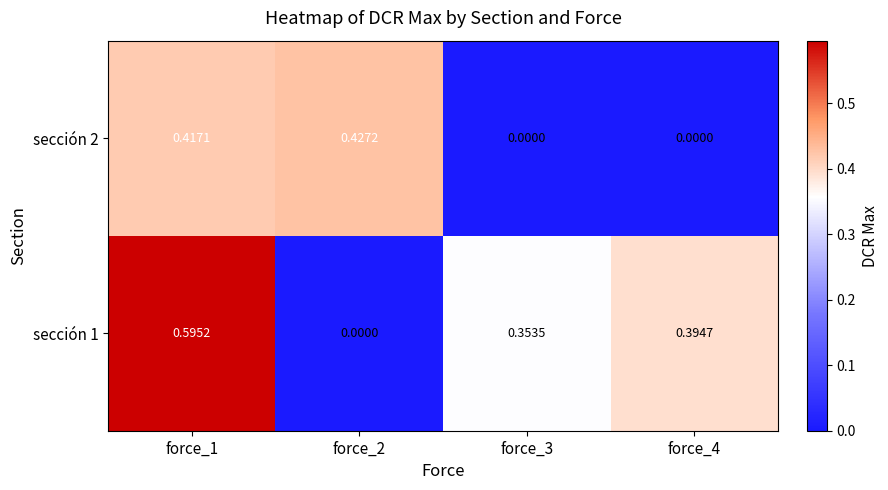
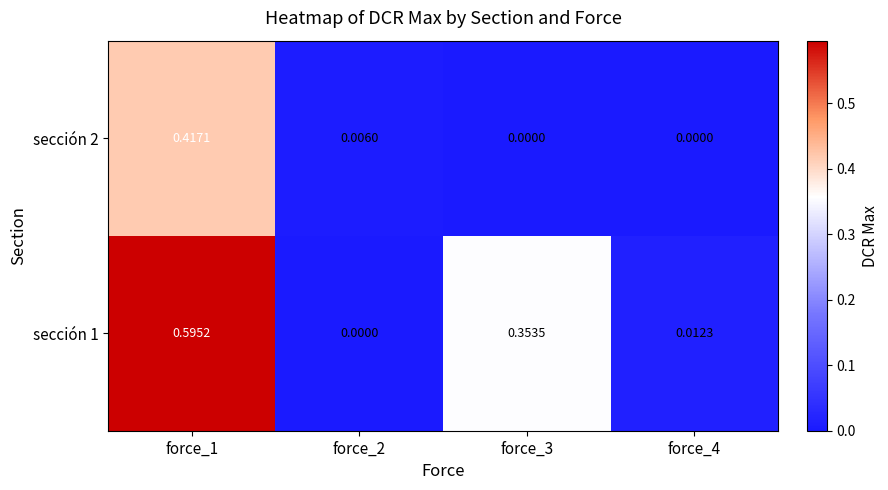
sección 2, force_2: 0.4272 -> 0.0060
sección 1, force_4: 0.3947 -> 0.0123
